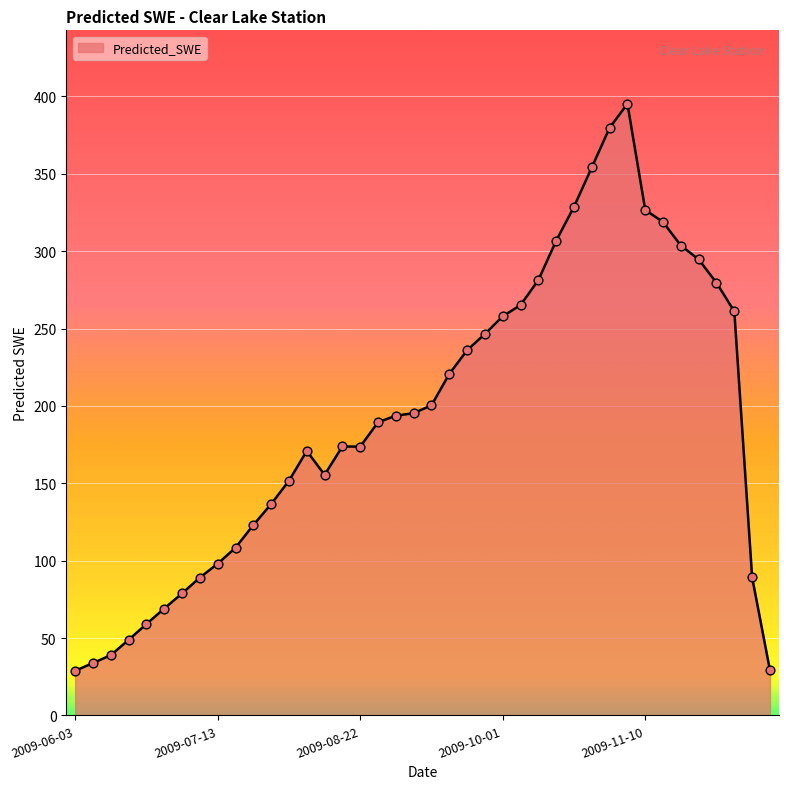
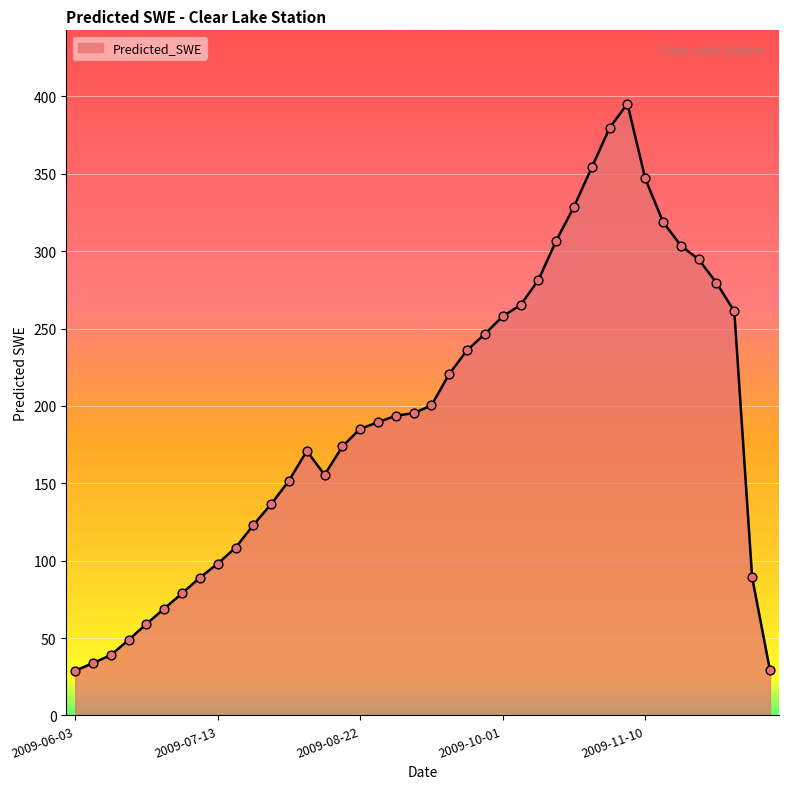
2009-08-22: 174 -> 185
2009-11-10: 327 -> 347
